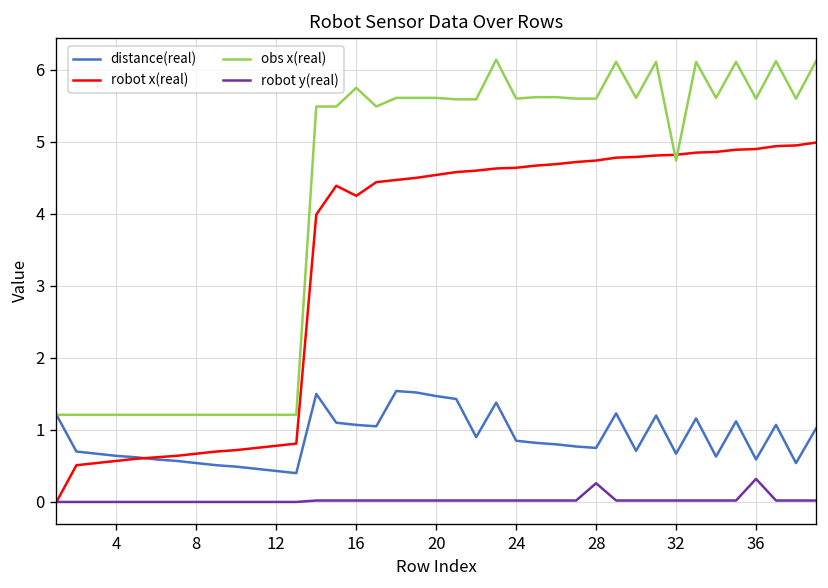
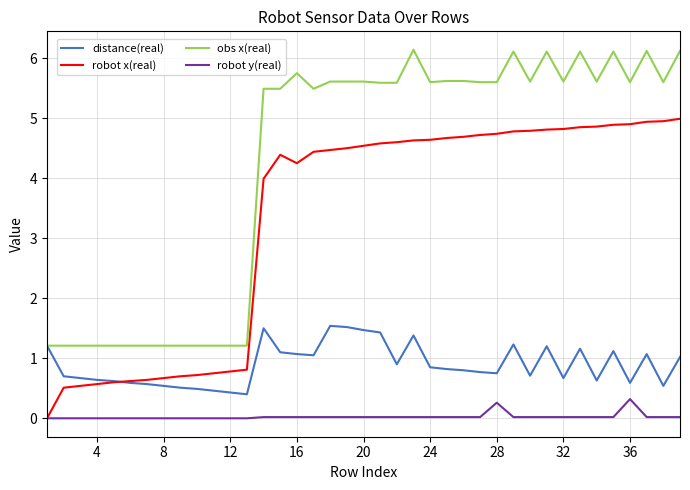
obs x(real), 32: 4.7 -> 5.6
